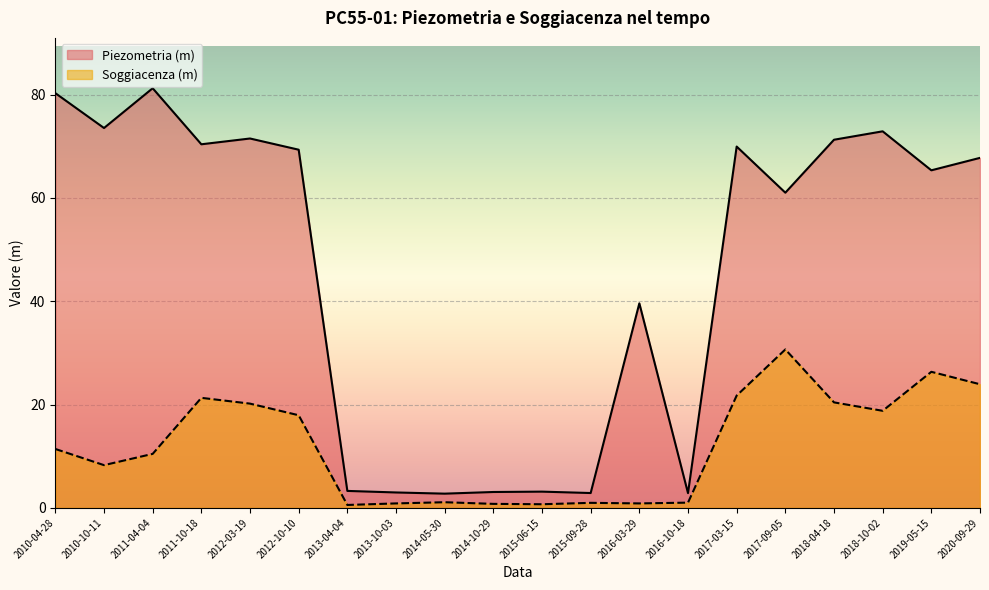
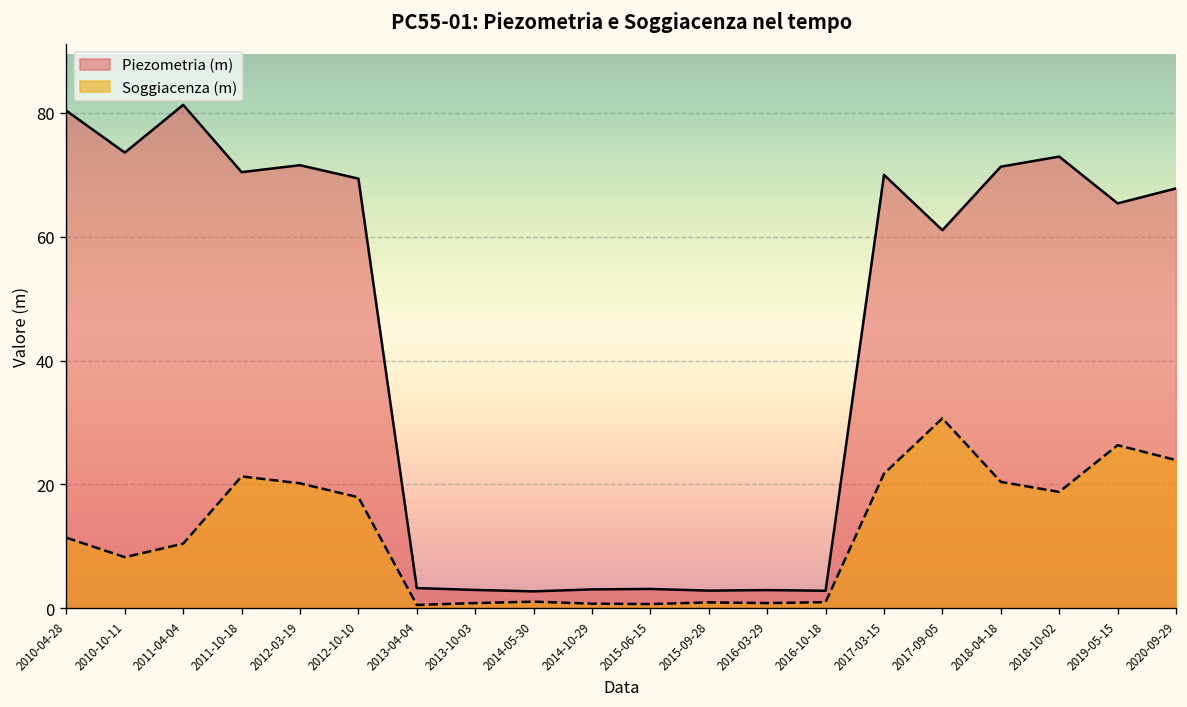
Piezometria (m), 2016-03-29: 40 -> 3
